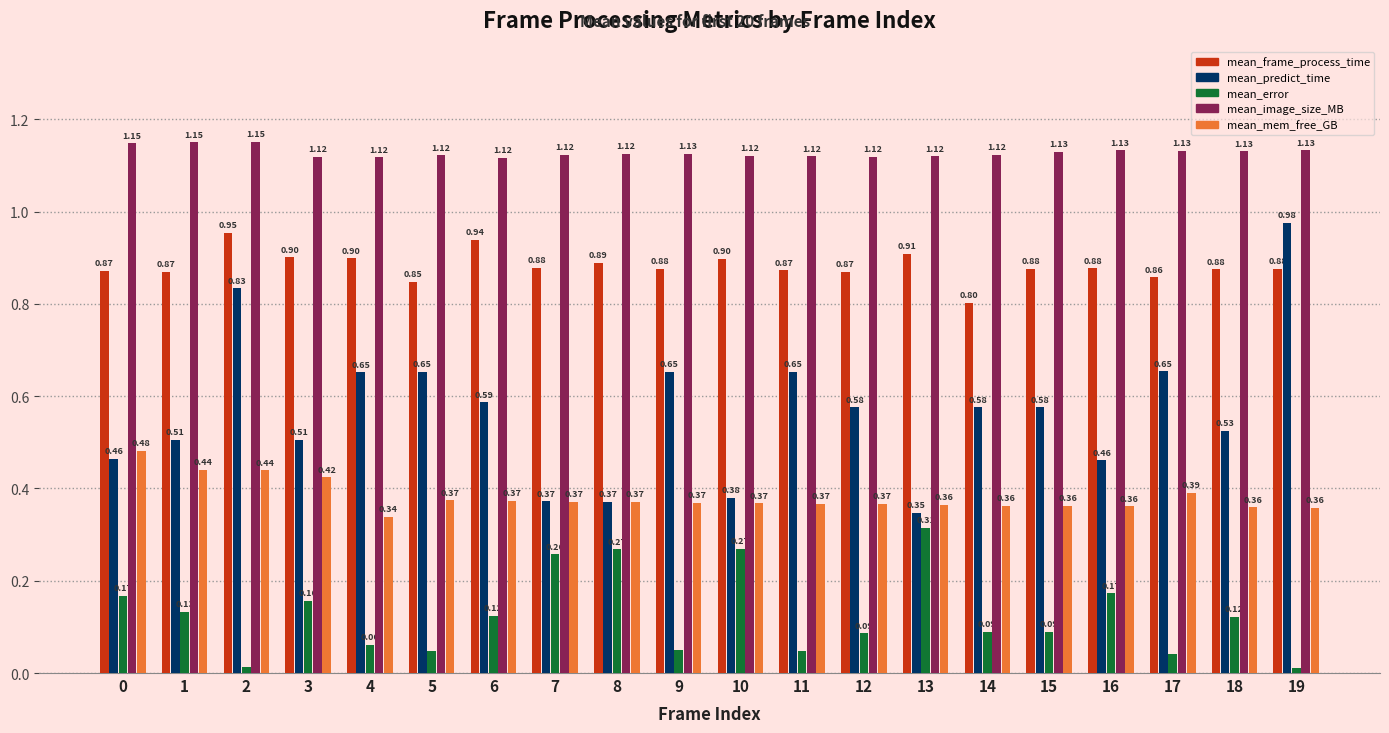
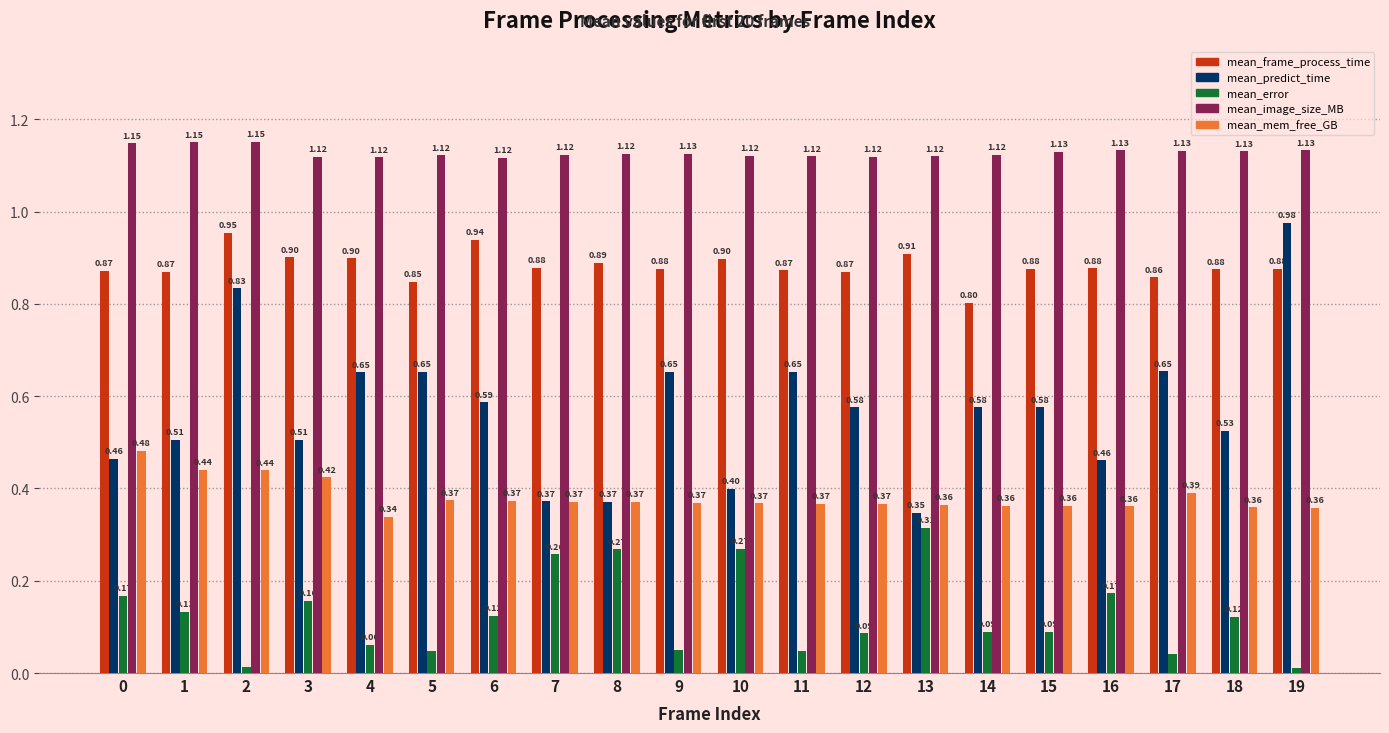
mean_predict_time, 10: 0.38 -> 0.40
